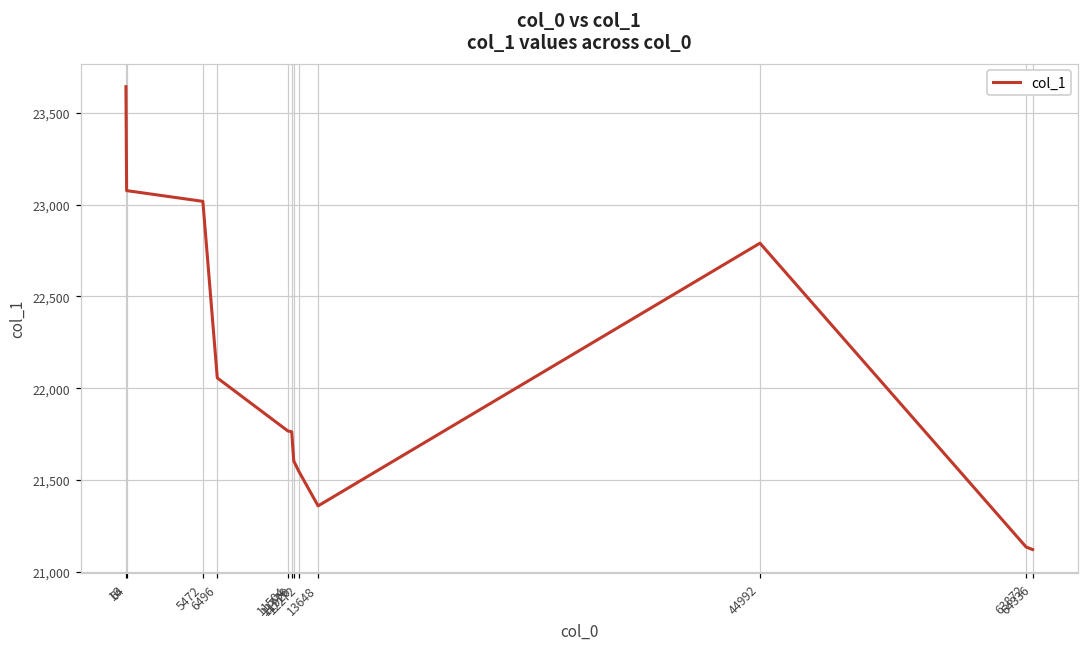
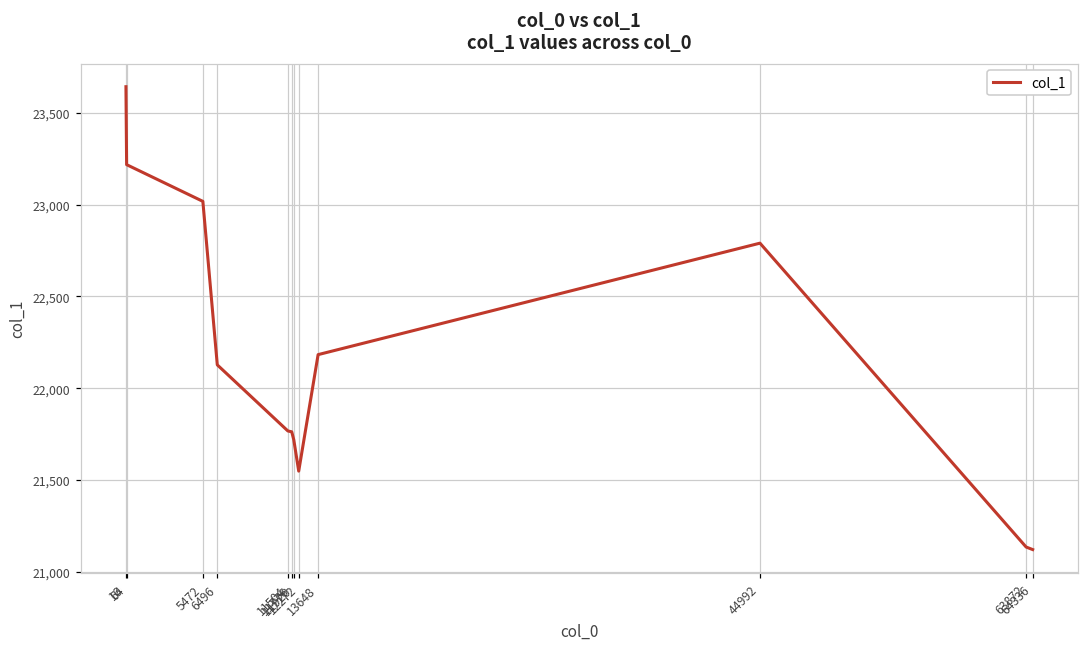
64: 23,080 -> 23,220
6496: 22,060 -> 22,130
11920: 21,600 -> 21,720
13648: 21,360 -> 22,180
